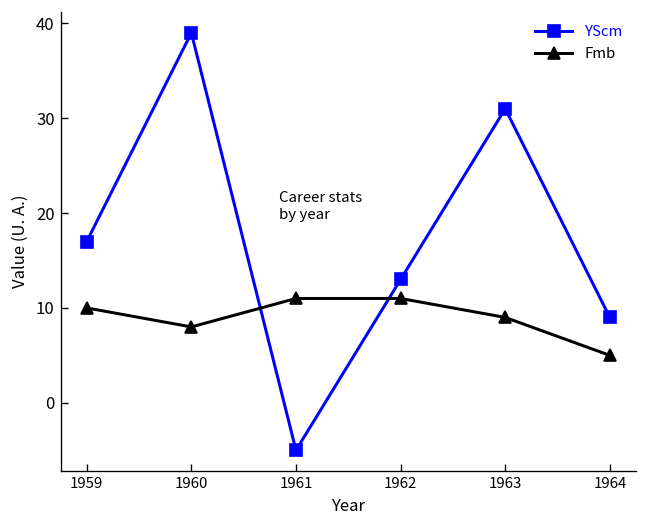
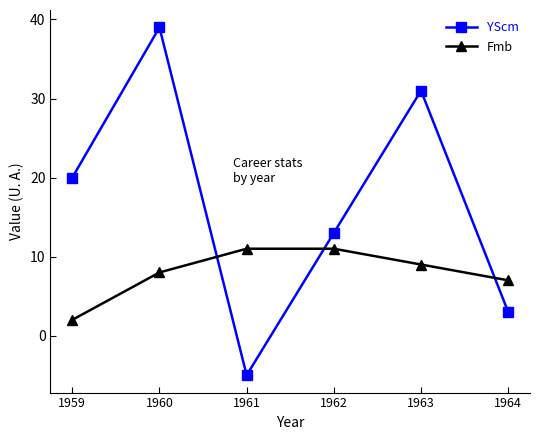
YScm, 1959: 17 -> 20
Fmb, 1959: 10 -> 2
YScm, 1964: 9 -> 3
Fmb, 1964: 5 -> 7
